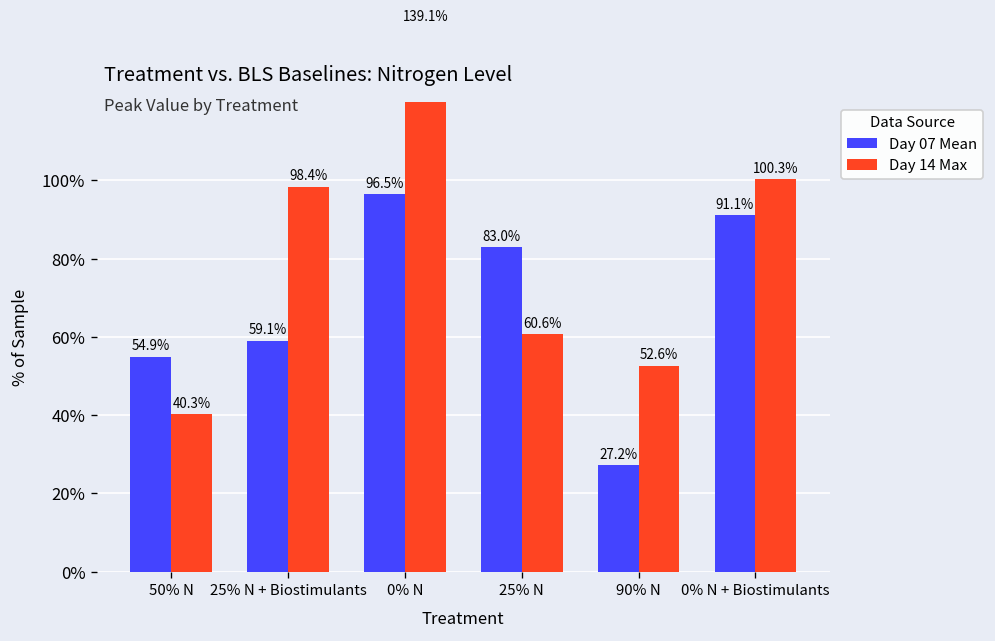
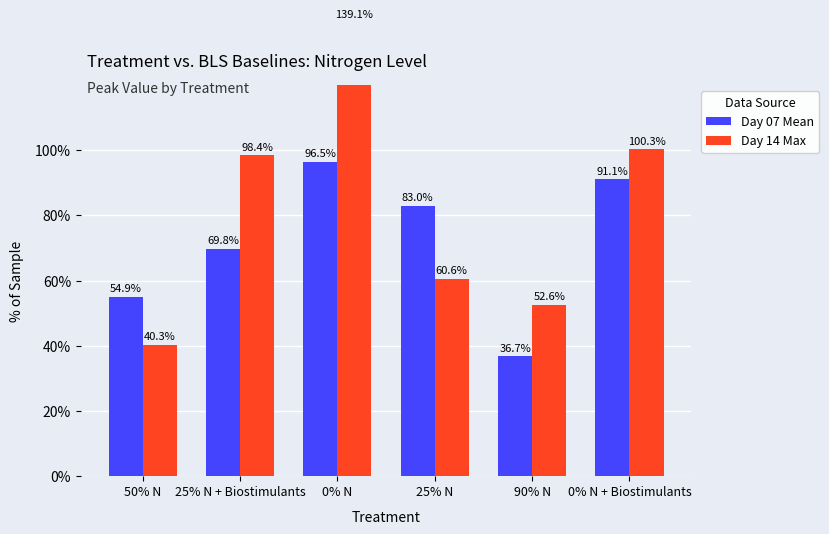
Day 07 Mean, 25% N + Biostimulants: 59.1% -> 69.8%
Day 07 Mean, 90% N: 27.2% -> 36.7%
